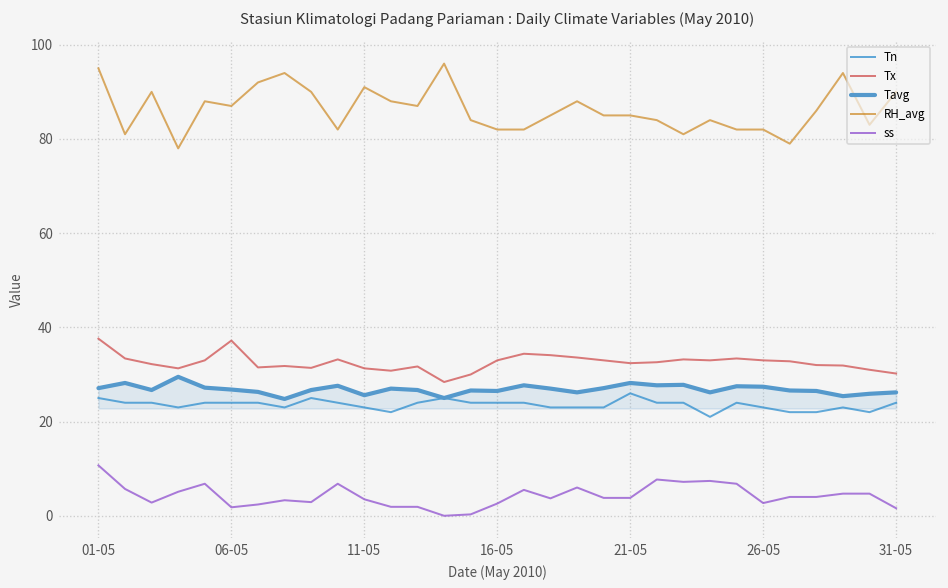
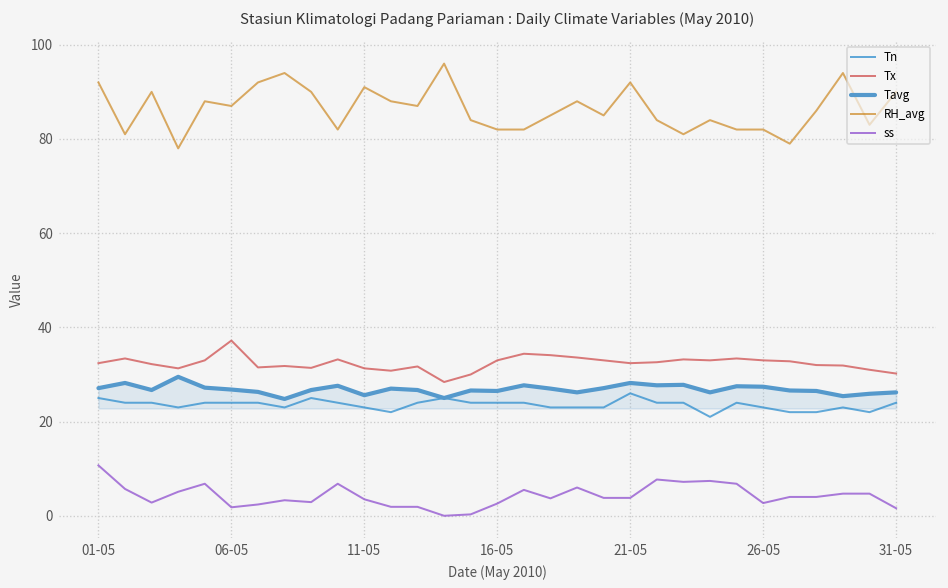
Tx, 01-05: 38 -> 32
RH_avg, 01-05: 95 -> 92
RH_avg, 21-05: 85 -> 92
